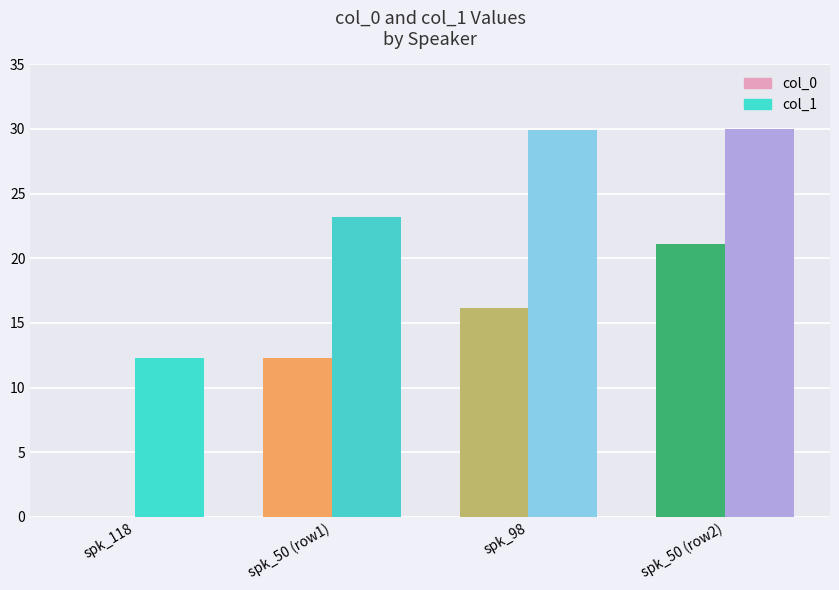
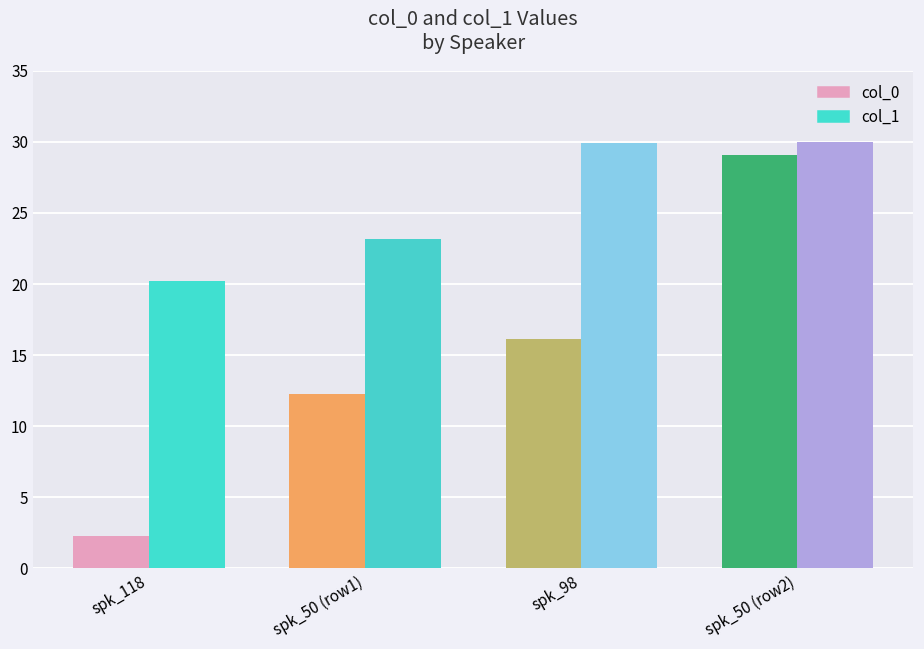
col_0, spk_118: 0.0 -> 2.3
col_1, spk_118: 12.3 -> 20.2
col_0, spk_50 (row2): 21.1 -> 29.1
